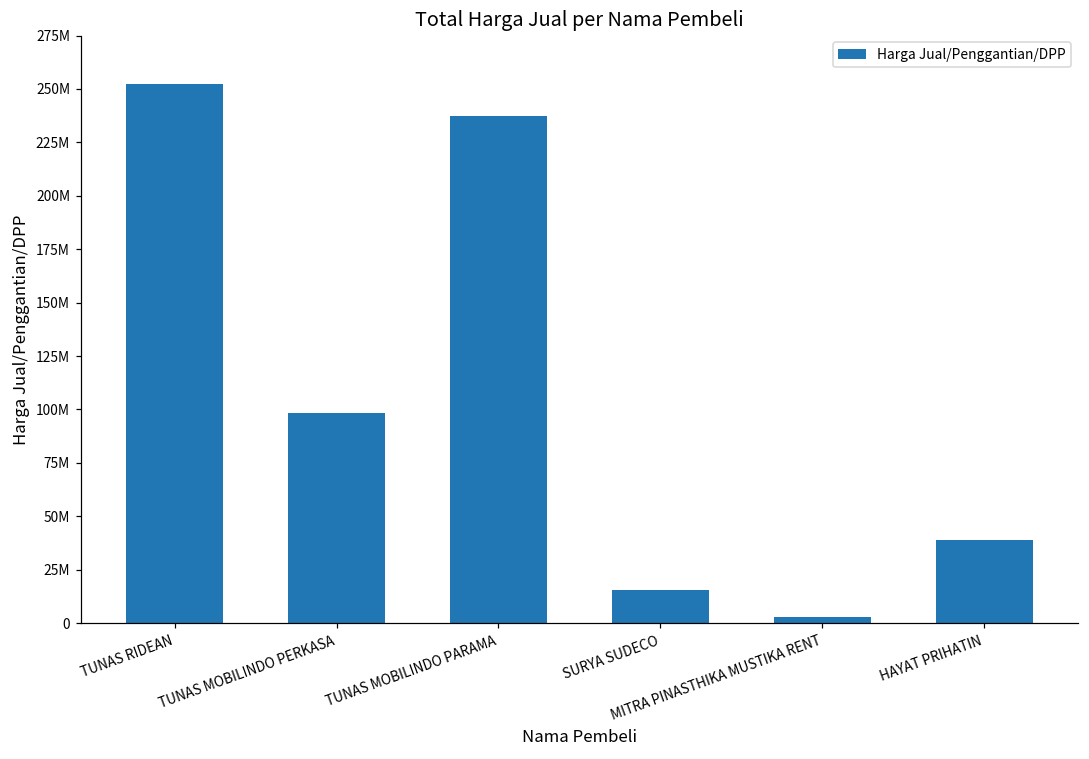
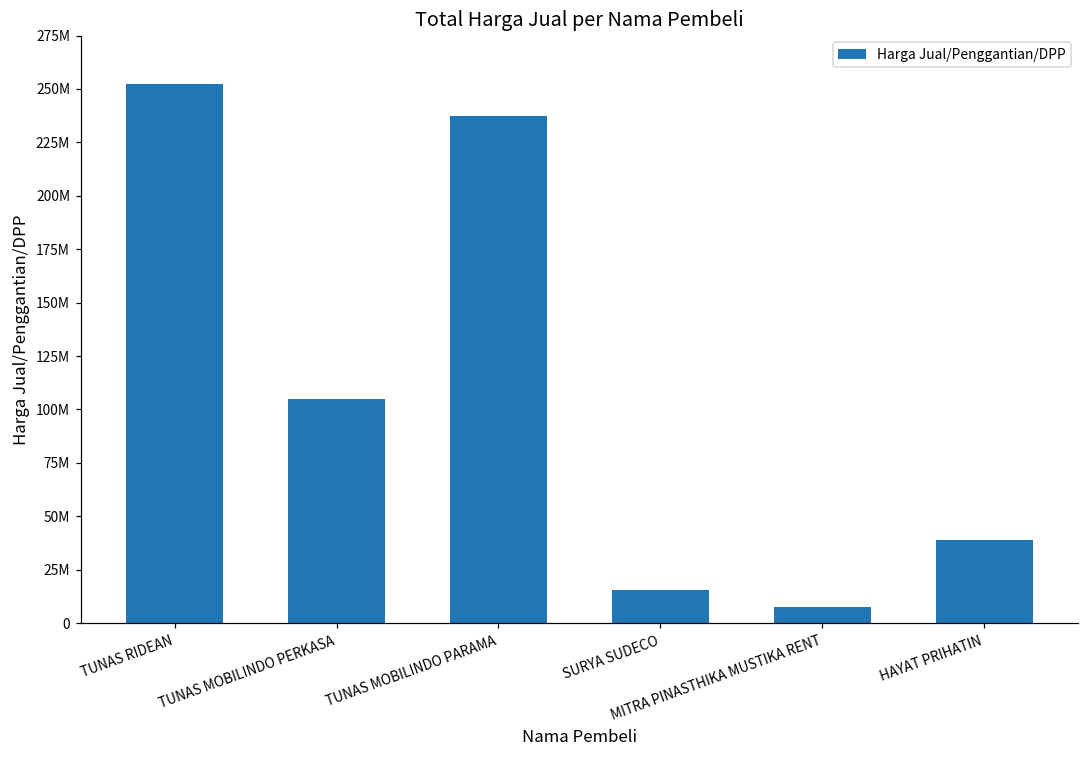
TUNAS MOBILINDO PERKASA: 98000000 -> 105000000
MITRA PINASTHIKA MUSTIKA RENT: 3000000 -> 7000000
